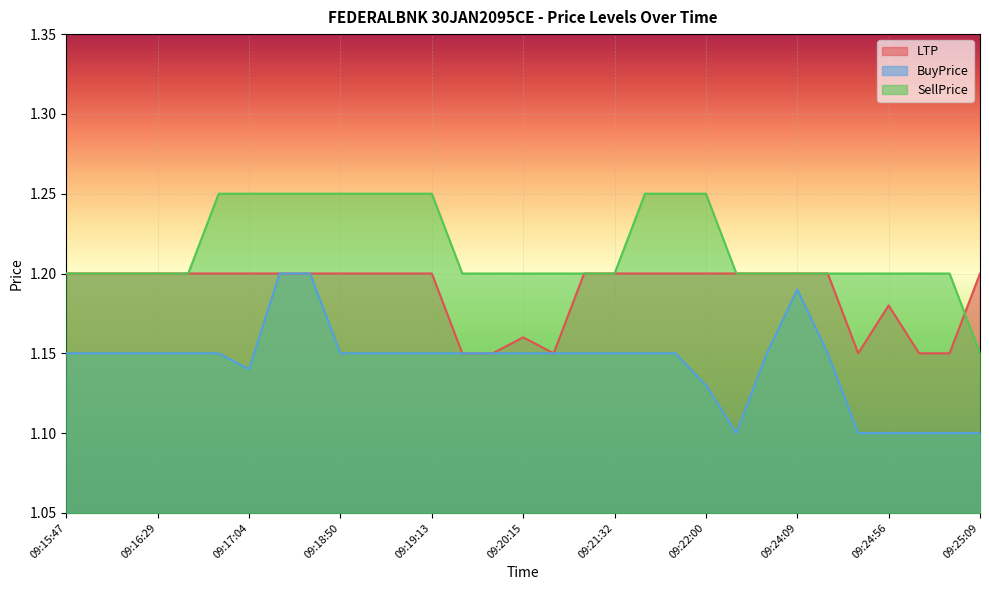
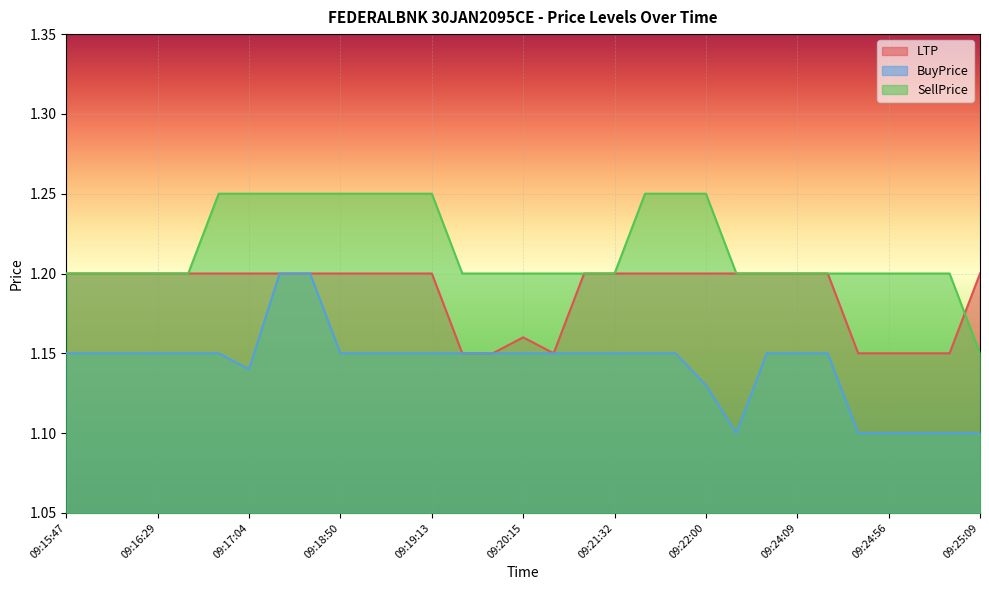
BuyPrice, 09:24:09: 1.19 -> 1.15
LTP, 09:24:56: 1.18 -> 1.15
